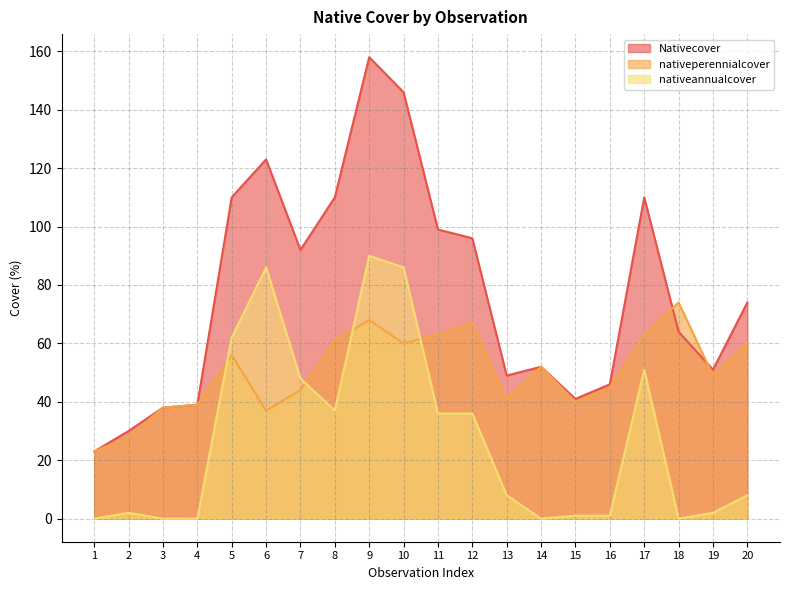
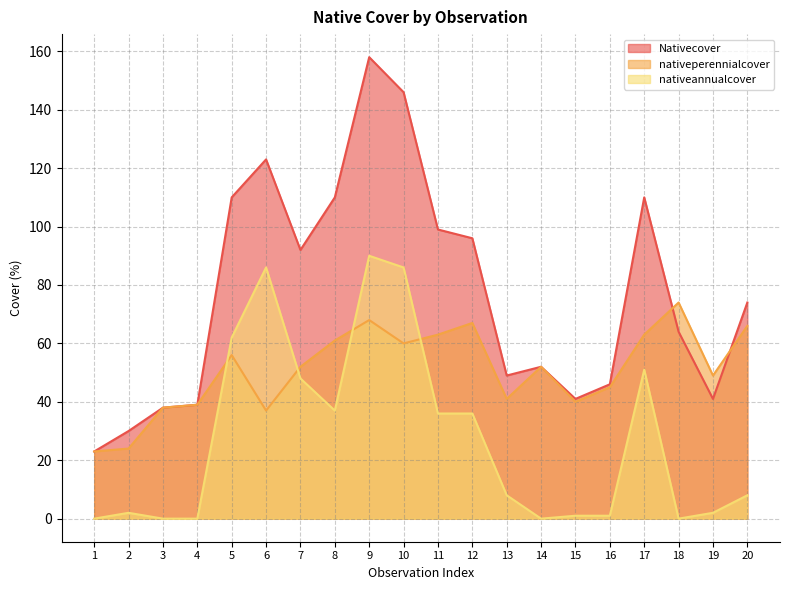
nativeperennialcover, 2: 28 -> 24
nativeperennialcover, 7: 44 -> 52
Nativecover, 19: 51 -> 41
nativeperennialcover, 20: 60 -> 66
